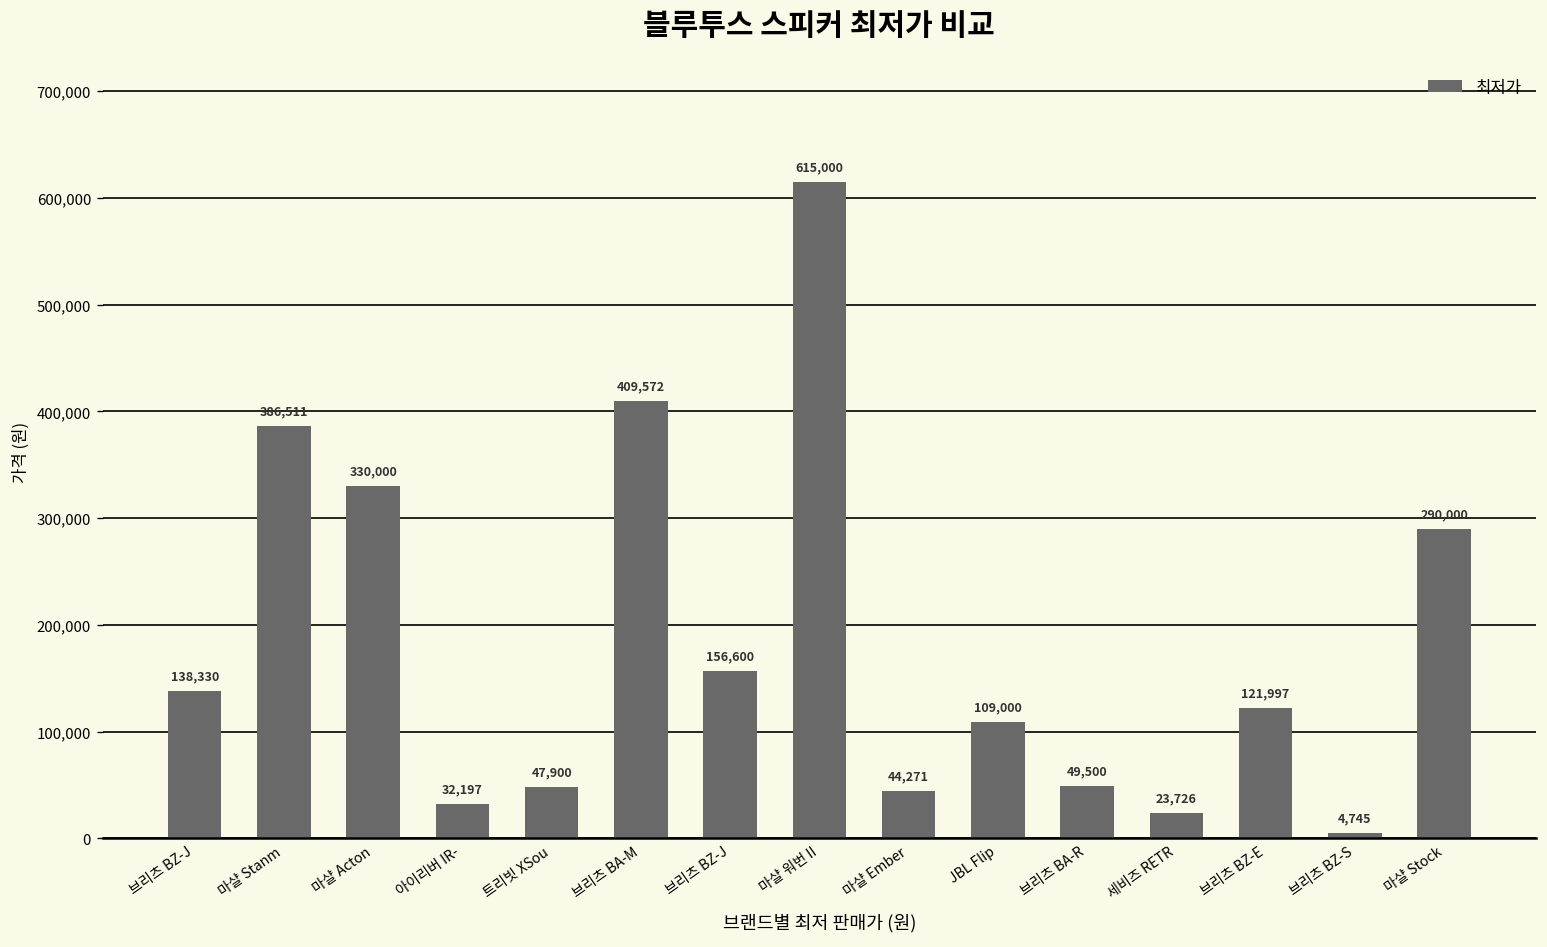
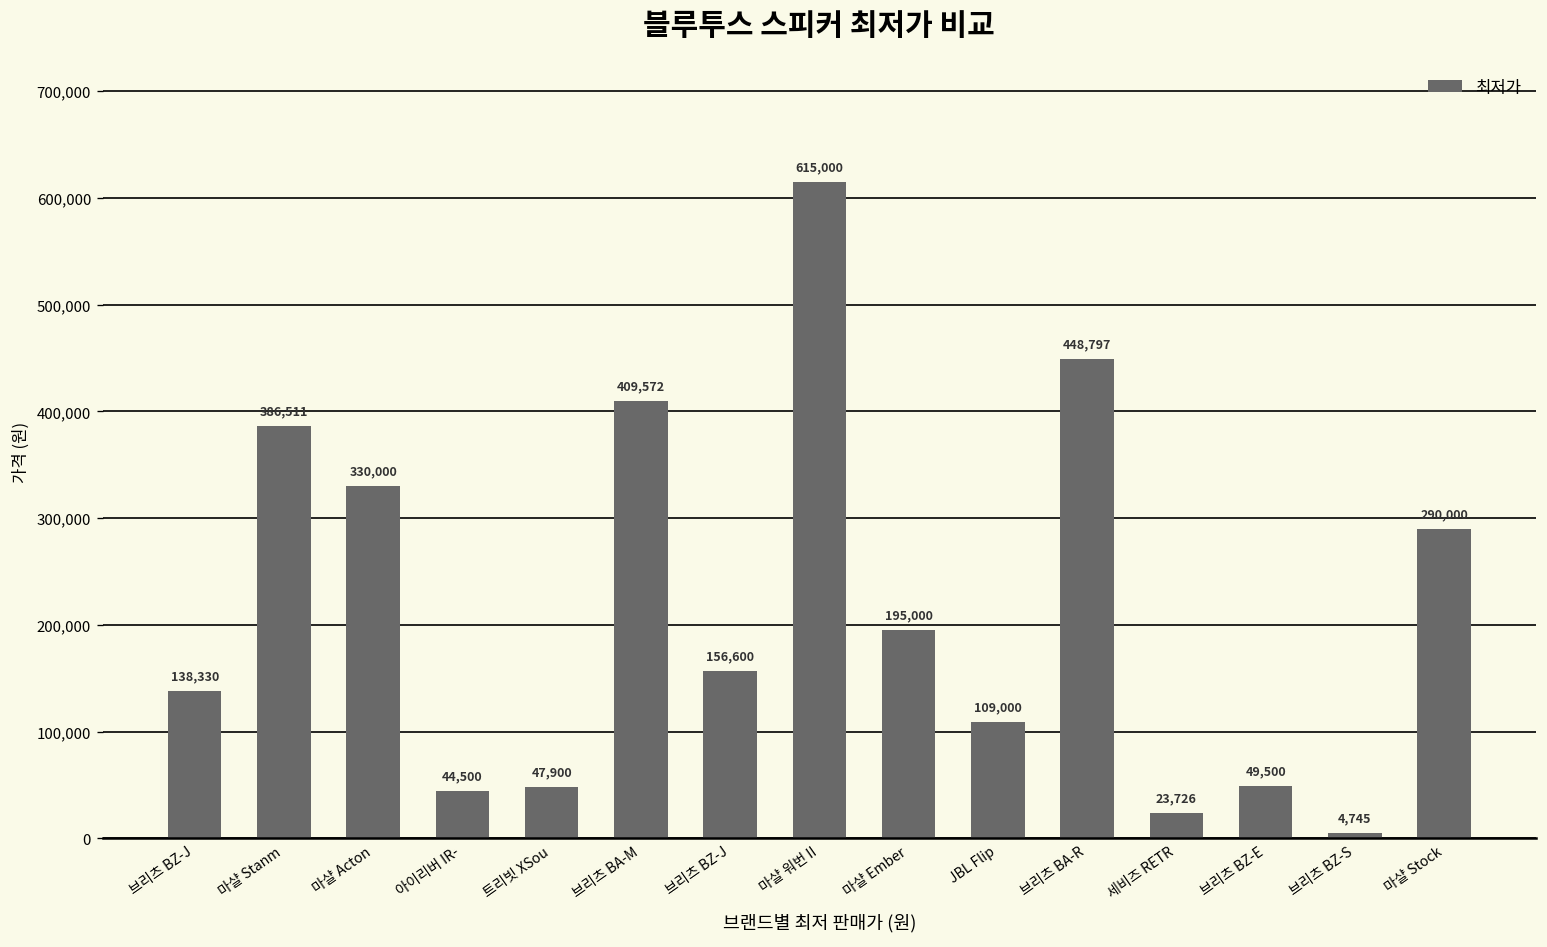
아이리버 IR-: 32,197 -> 44,500
마샬 Ember: 44,271 -> 195,000
브리츠 BA-R: 49,500 -> 448,797
브리츠 BZ-E: 121,997 -> 49,500
